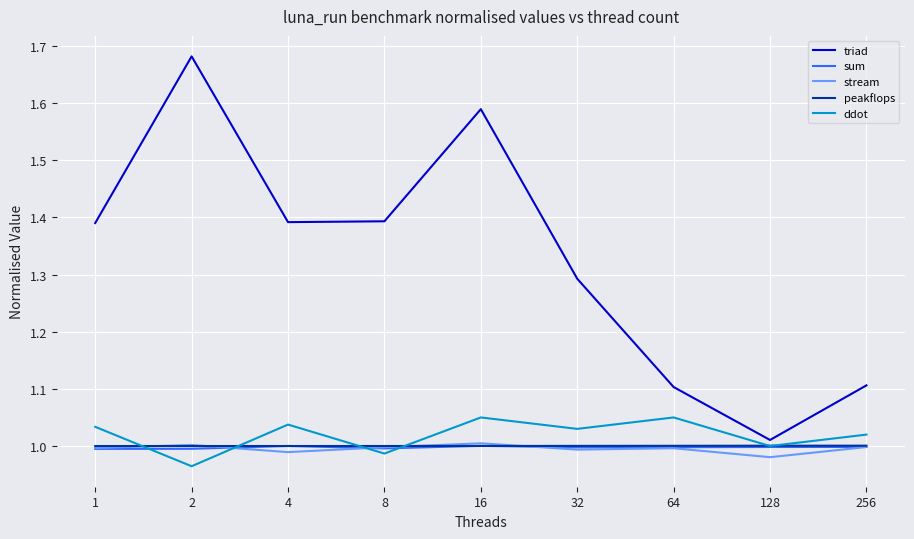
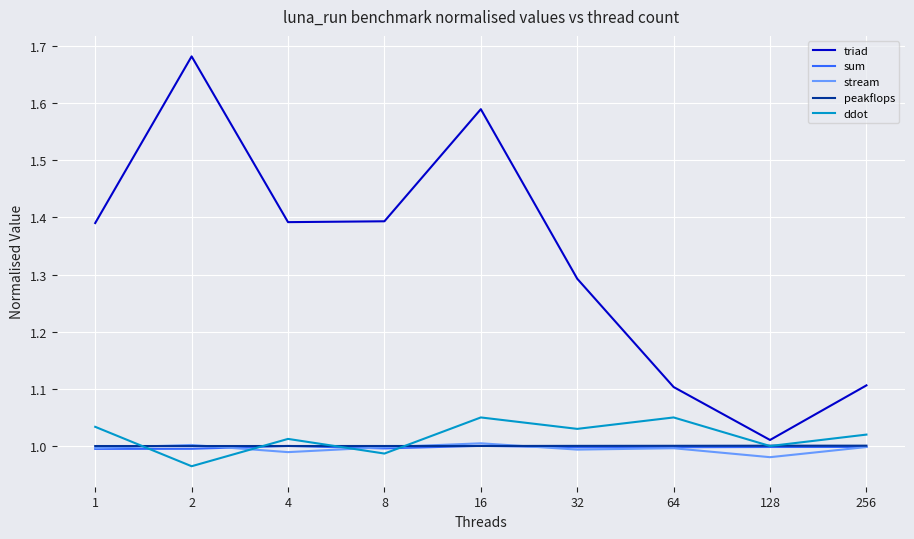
ddot, 4: 1.04 -> 1.01
